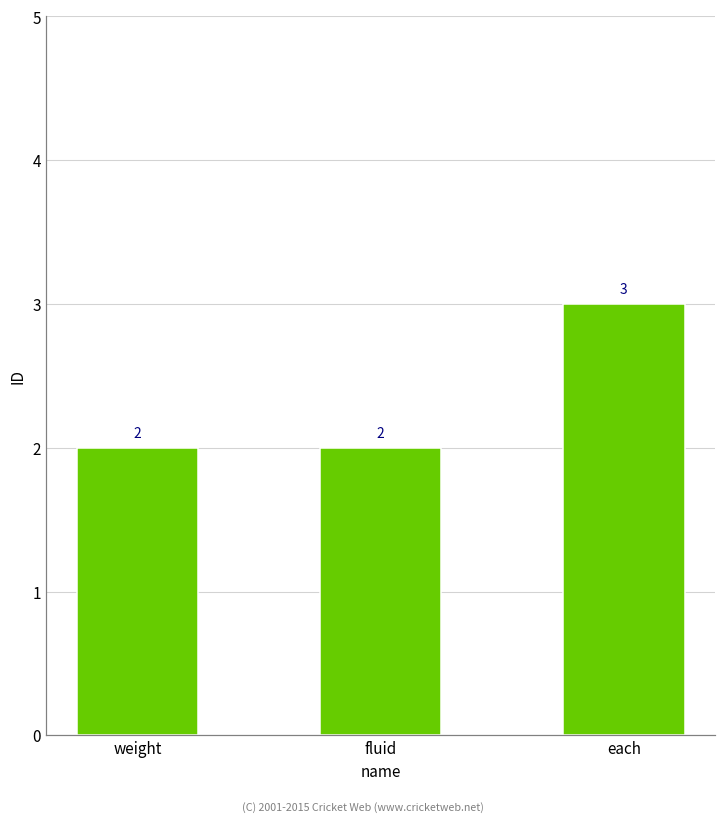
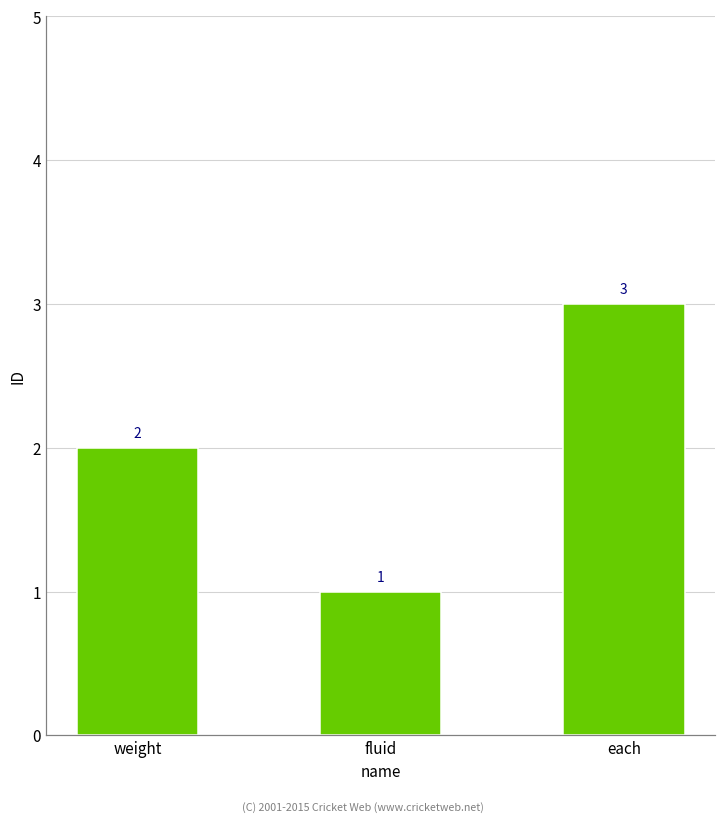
fluid: 2 -> 1
